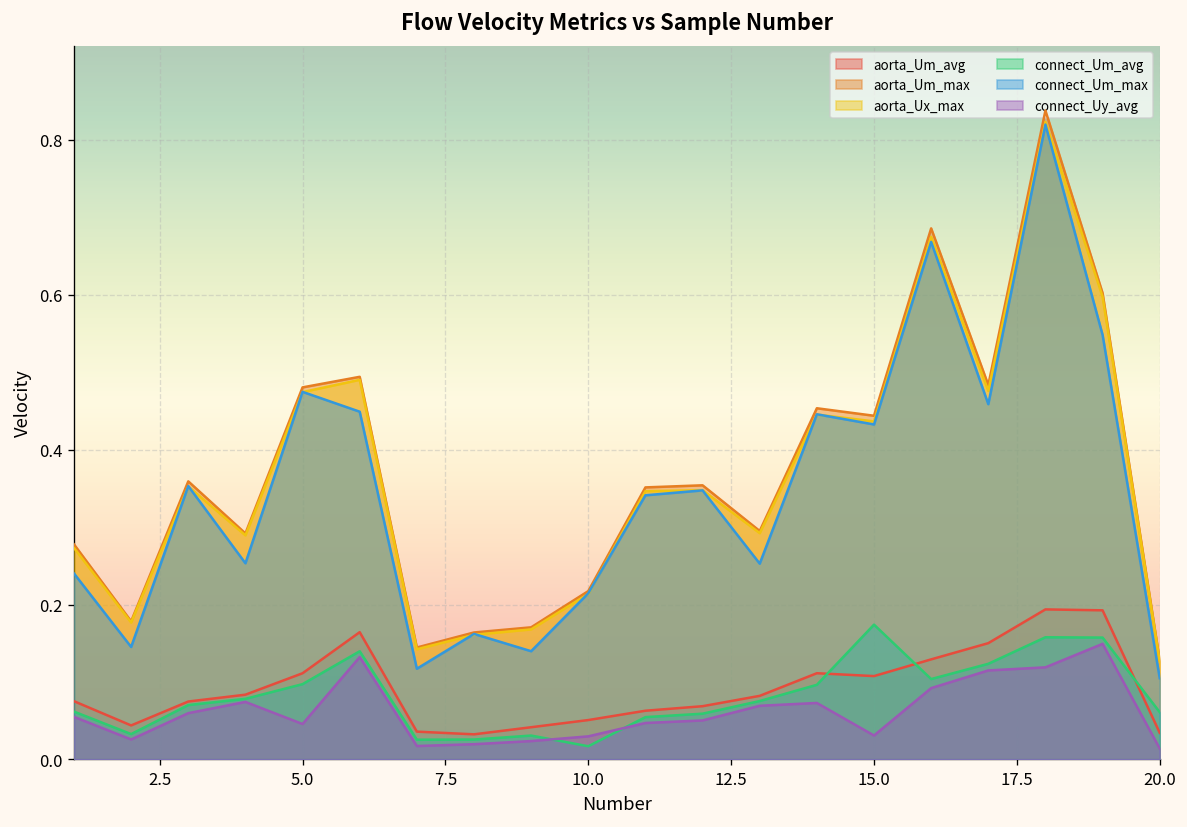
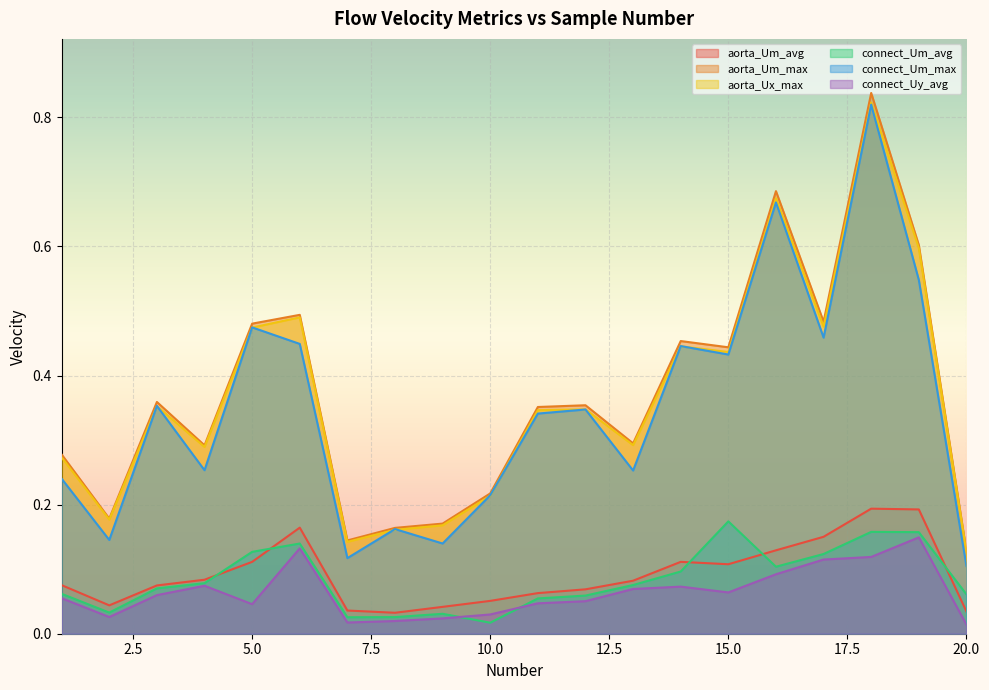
connect_Um_avg, 5.0: 0.10 -> 0.13
connect_Uy_avg, 15.0: 0.03 -> 0.06
